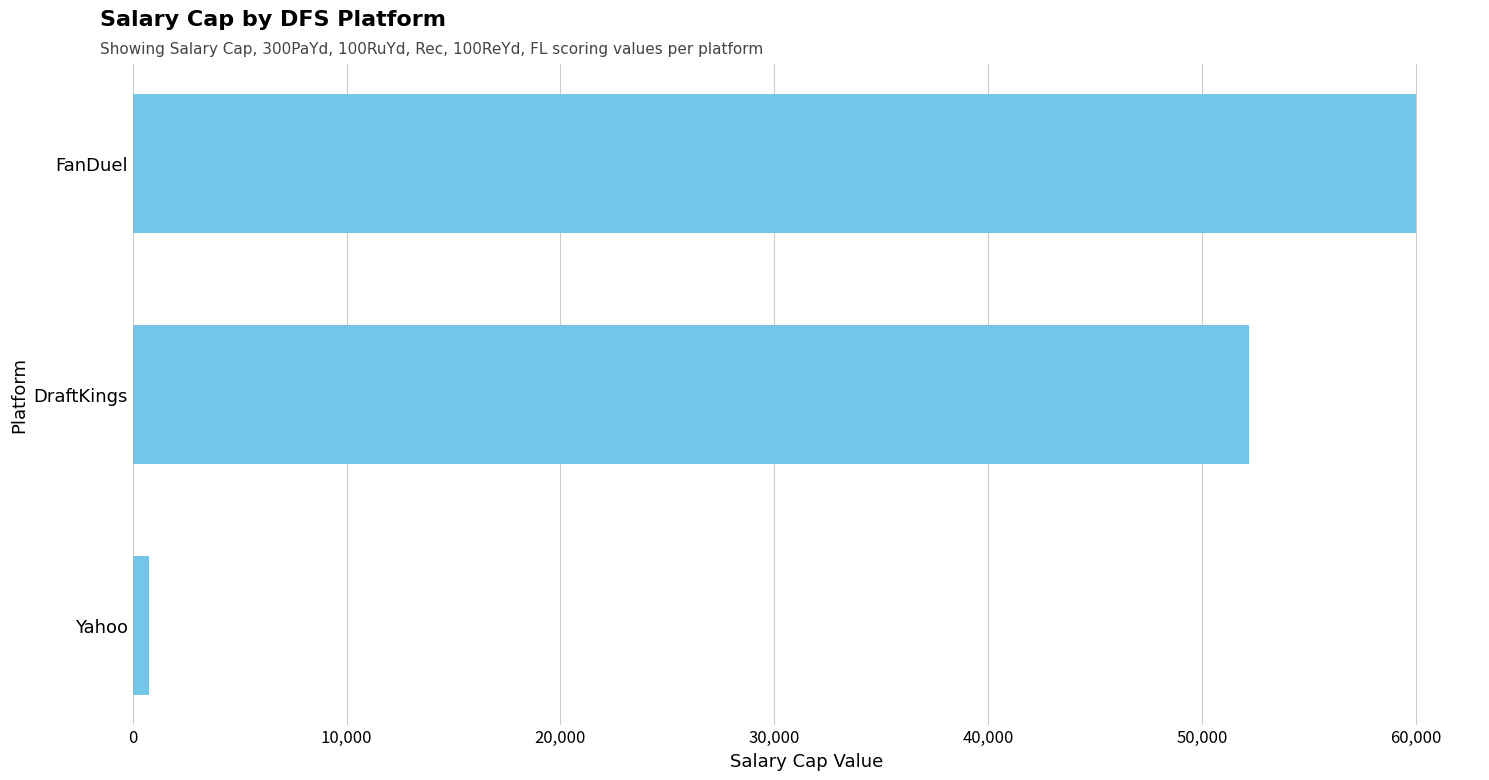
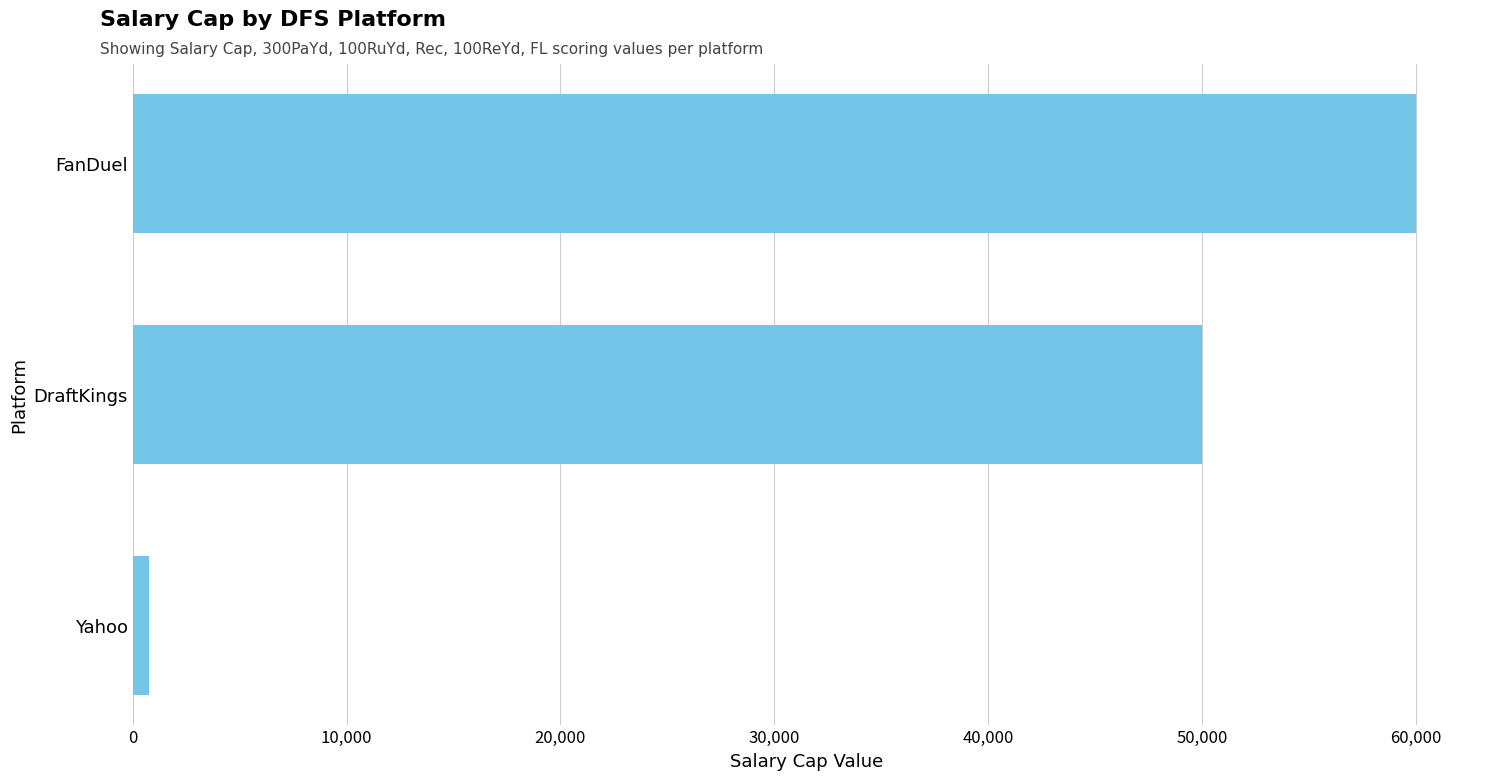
DraftKings: 52,200 -> 50,000
